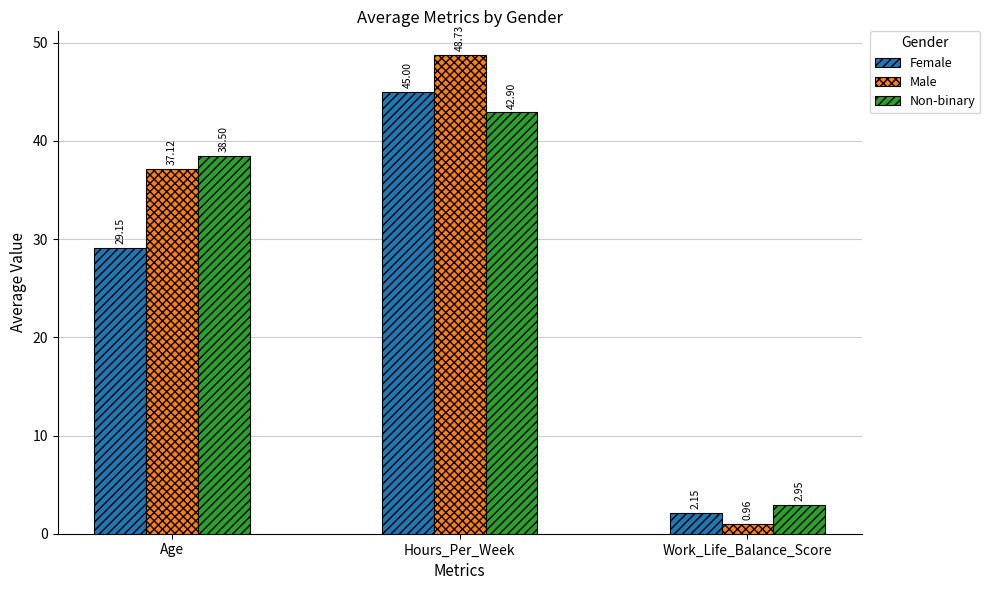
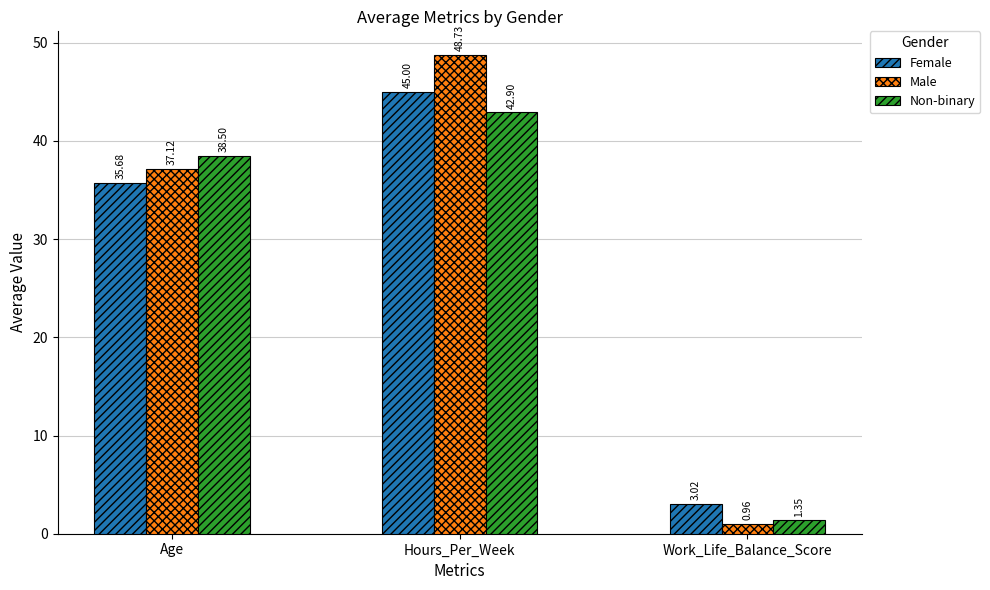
Female, Age: 29.15 -> 35.68
Female, Work_Life_Balance_Score: 2.15 -> 3.02
Non-binary, Work_Life_Balance_Score: 2.95 -> 1.35
